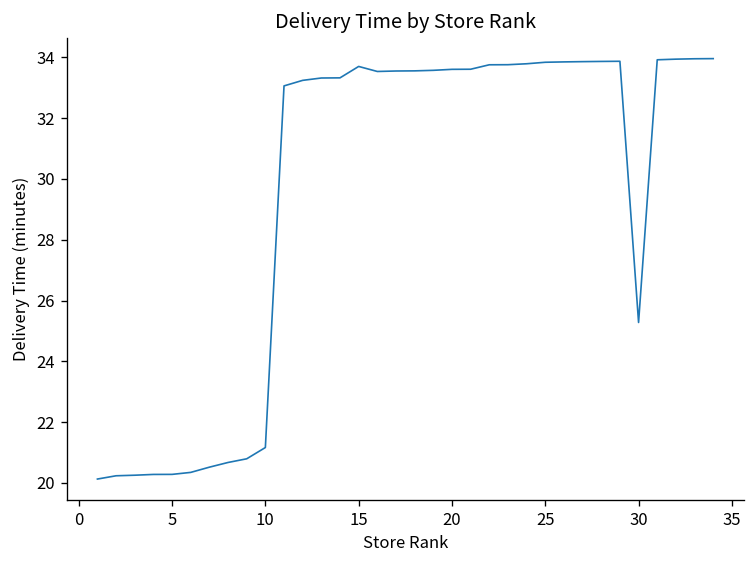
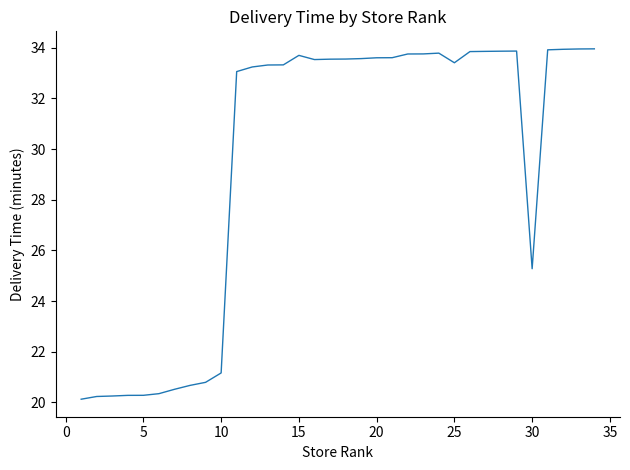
25: 33.8 -> 33.4
